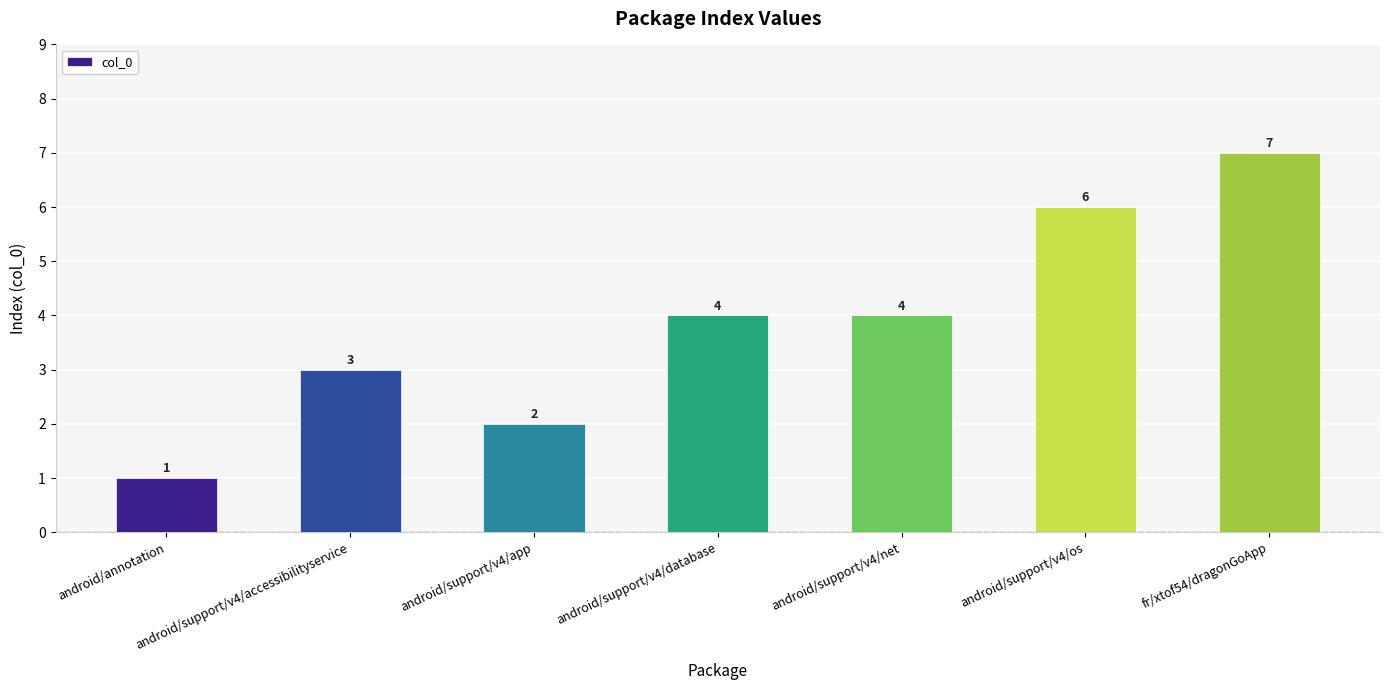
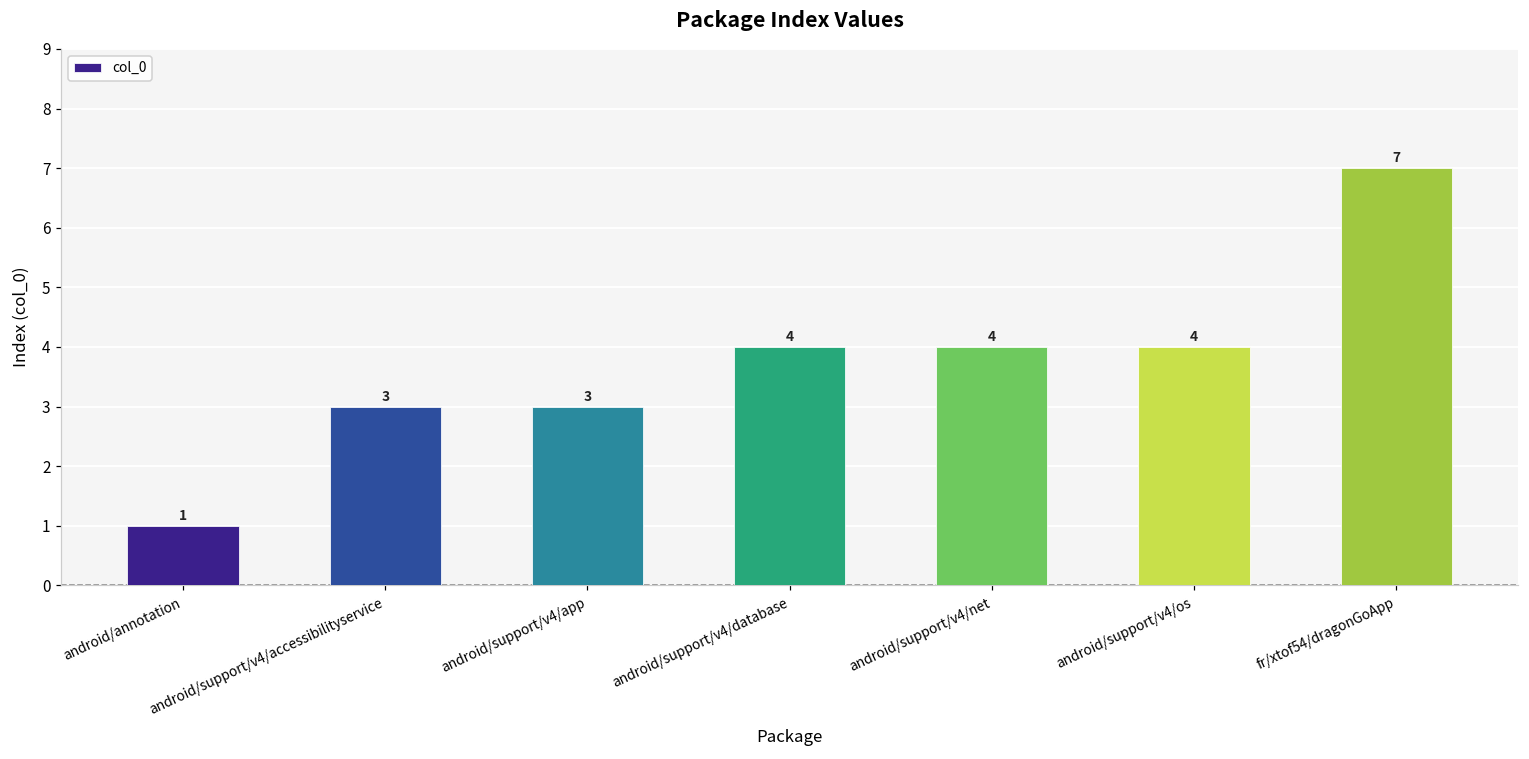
android/support/v4/app: 2 -> 3
android/support/v4/os: 6 -> 4
